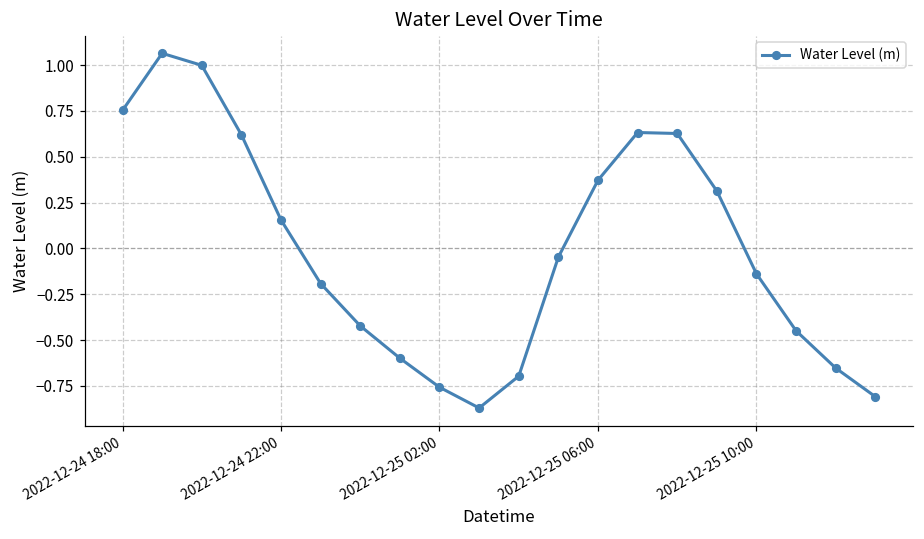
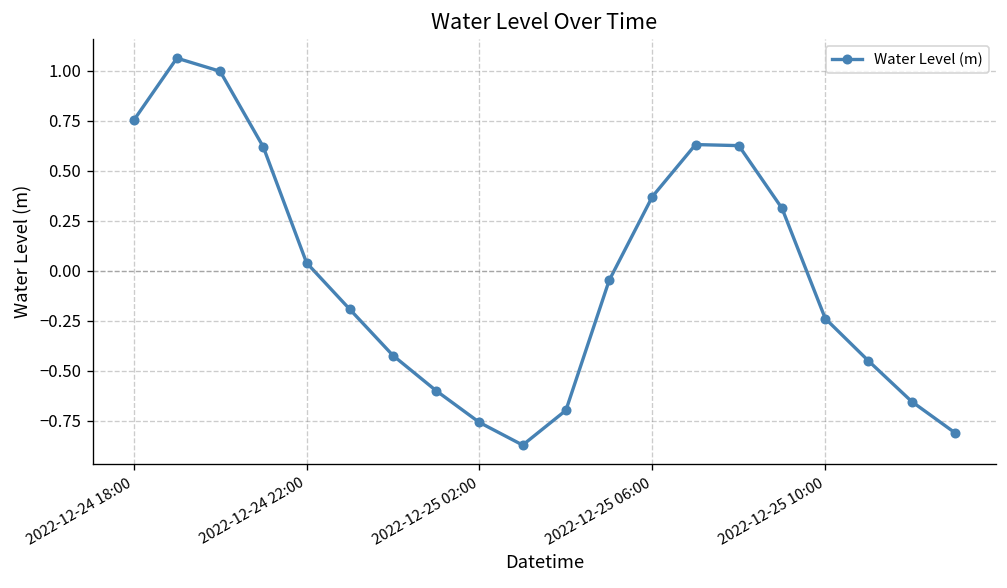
2022-12-24 22:00: 0.16 -> 0.04
2022-12-25 10:00: -0.14 -> -0.24
